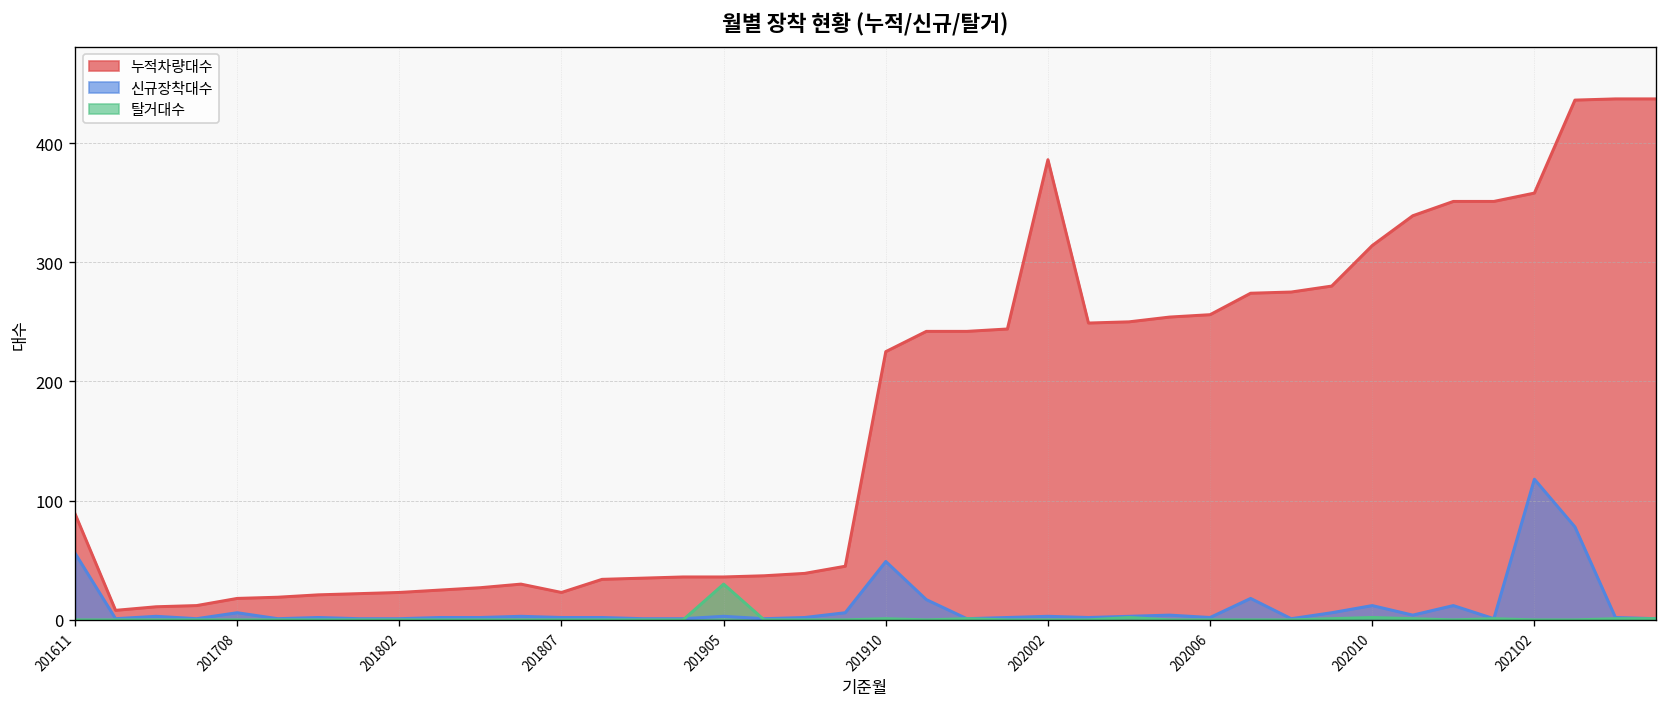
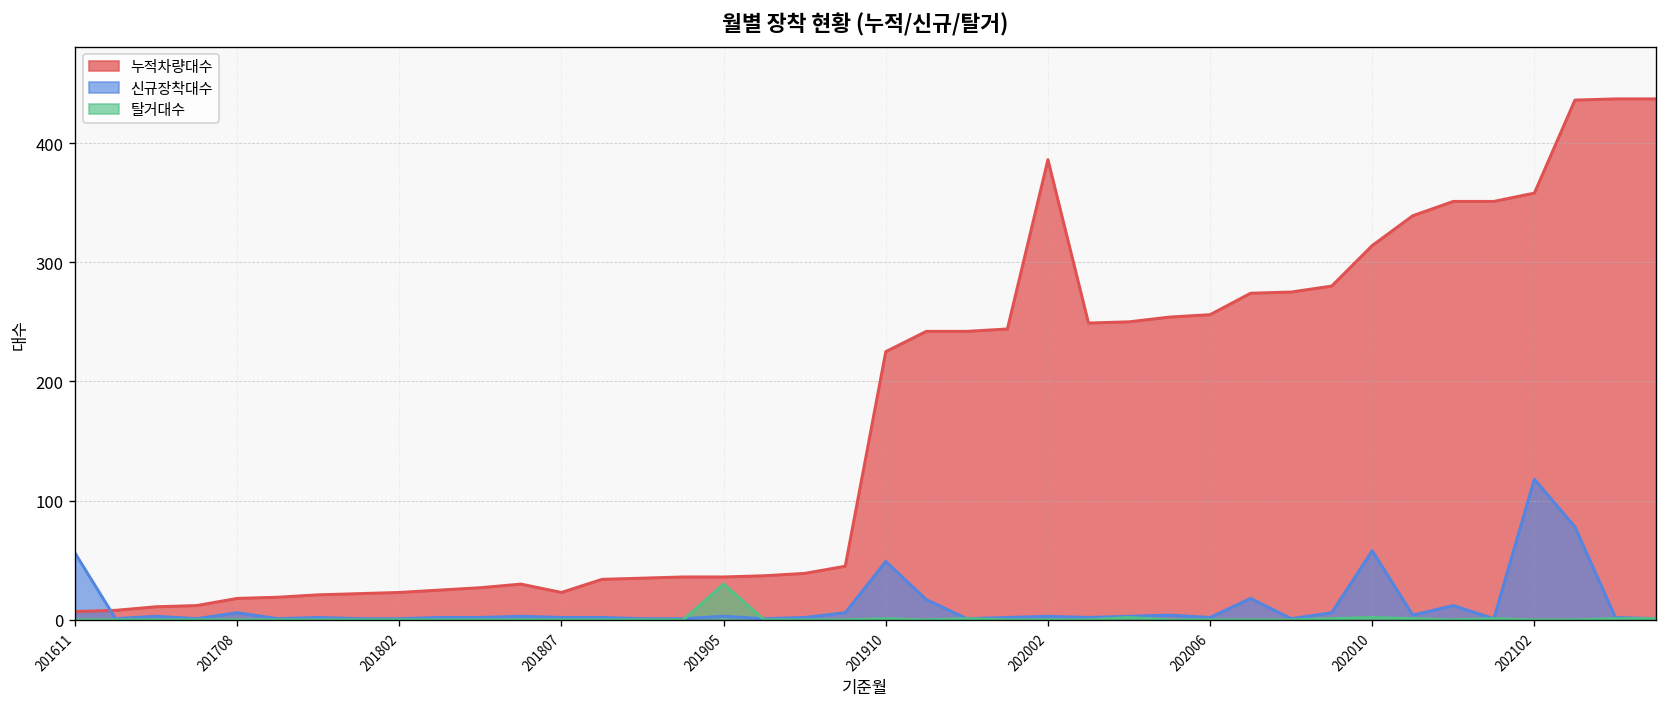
누적차량대수, 201611: 90 -> 10
신규장착대수, 202010: 10 -> 60
